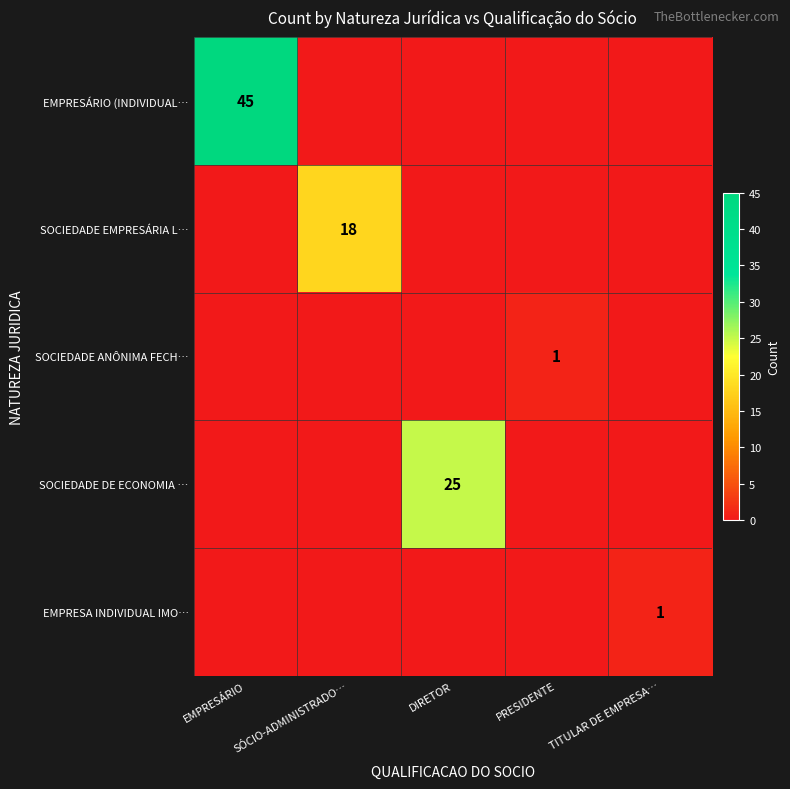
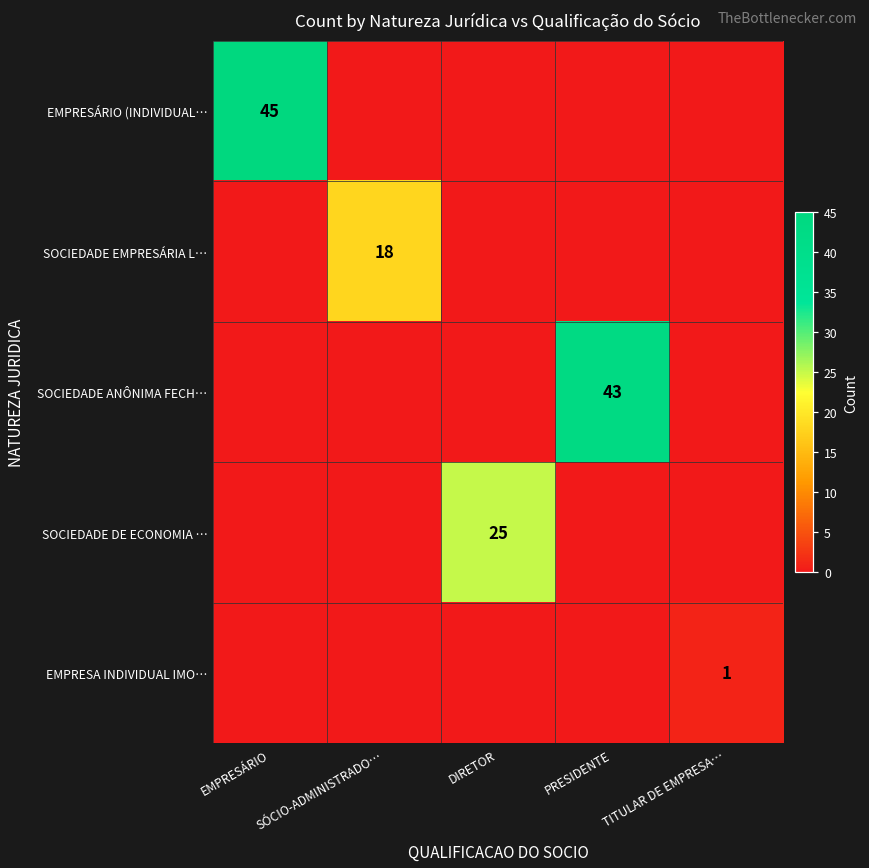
SOCIEDADE ANÔNIMA FECH…, PRESIDENTE: 1 -> 43
